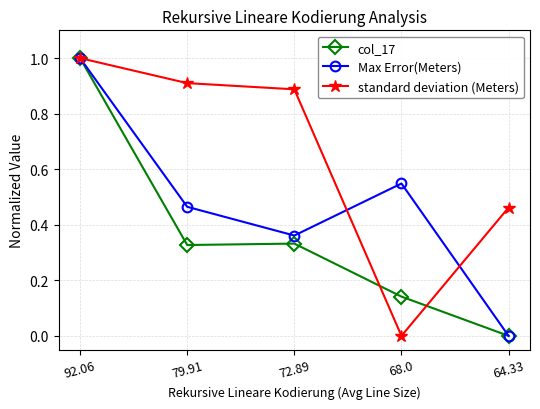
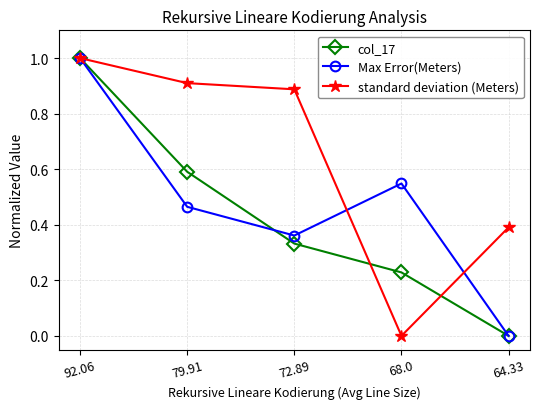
col_17, 79.91: 0.33 -> 0.59
col_17, 68.0: 0.14 -> 0.23
standard deviation (Meters), 64.33: 0.46 -> 0.39
